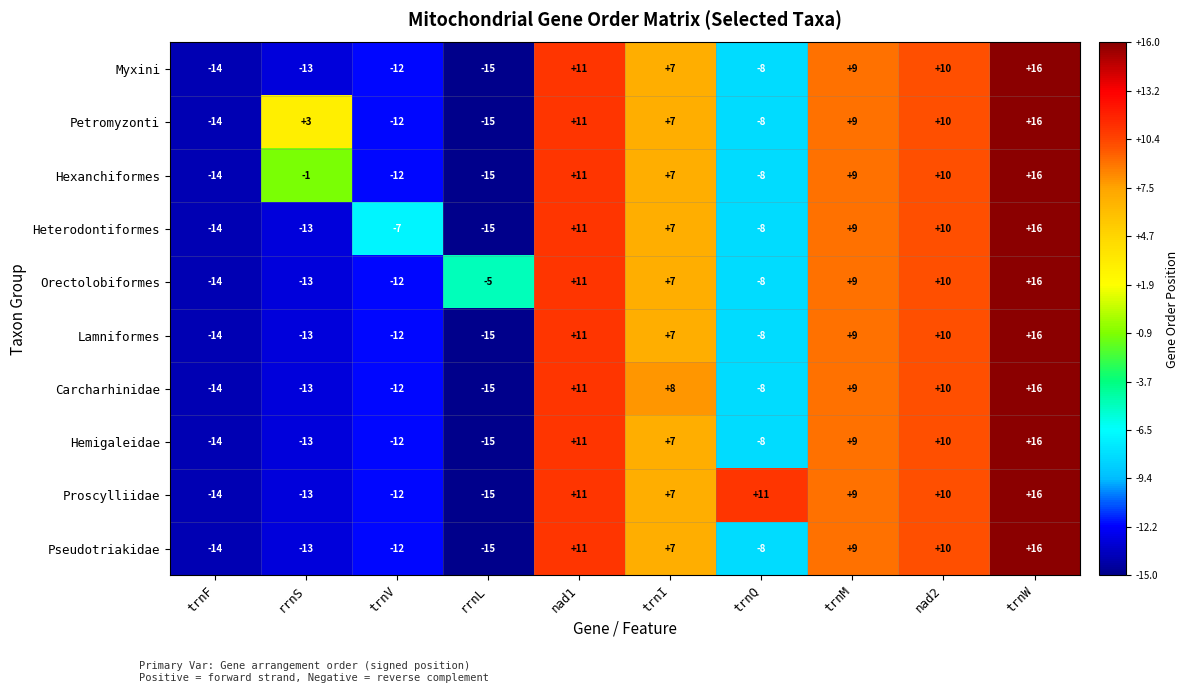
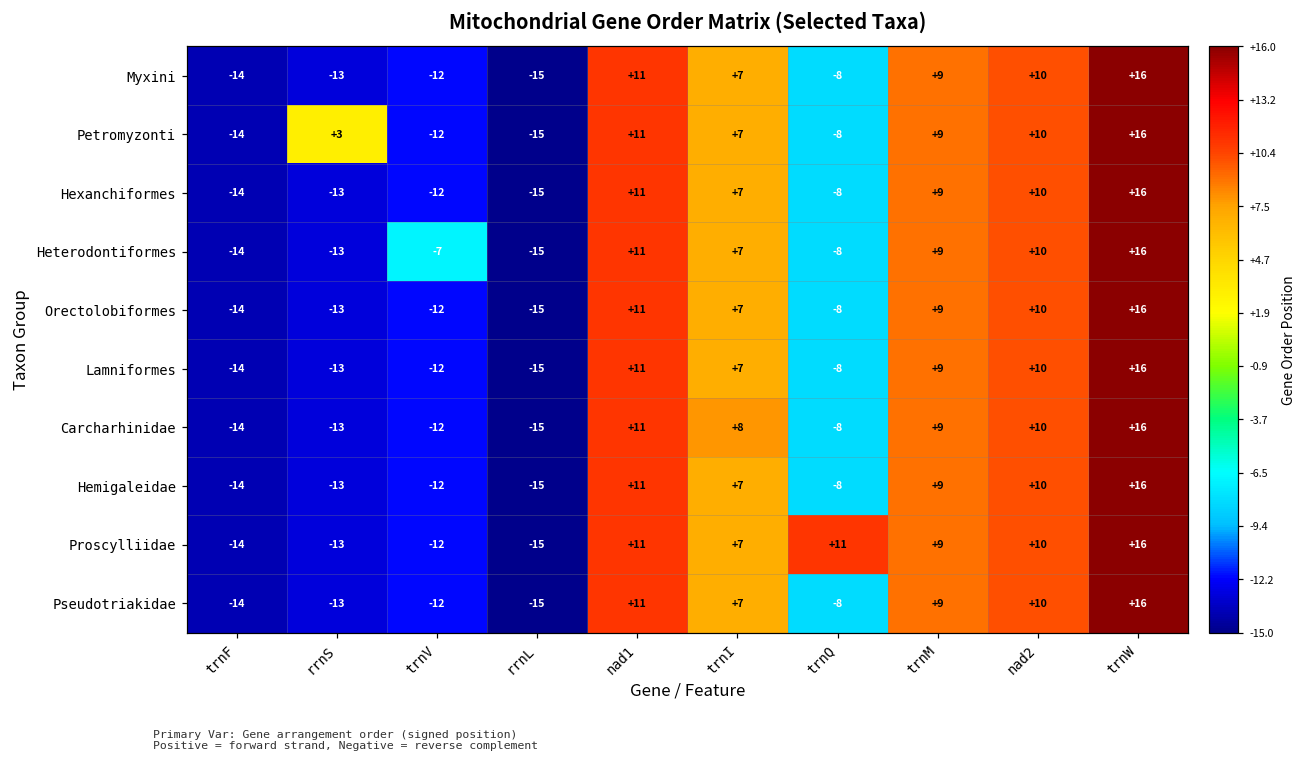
Hexanchiformes, rrnS: -1 -> -13
Orectolobiformes, rrnL: -5 -> -15
